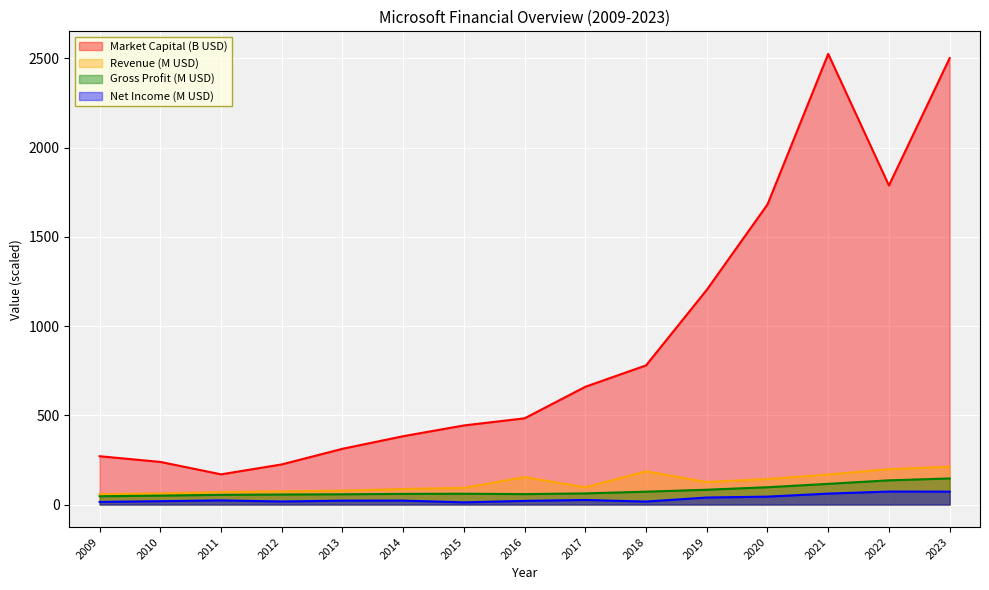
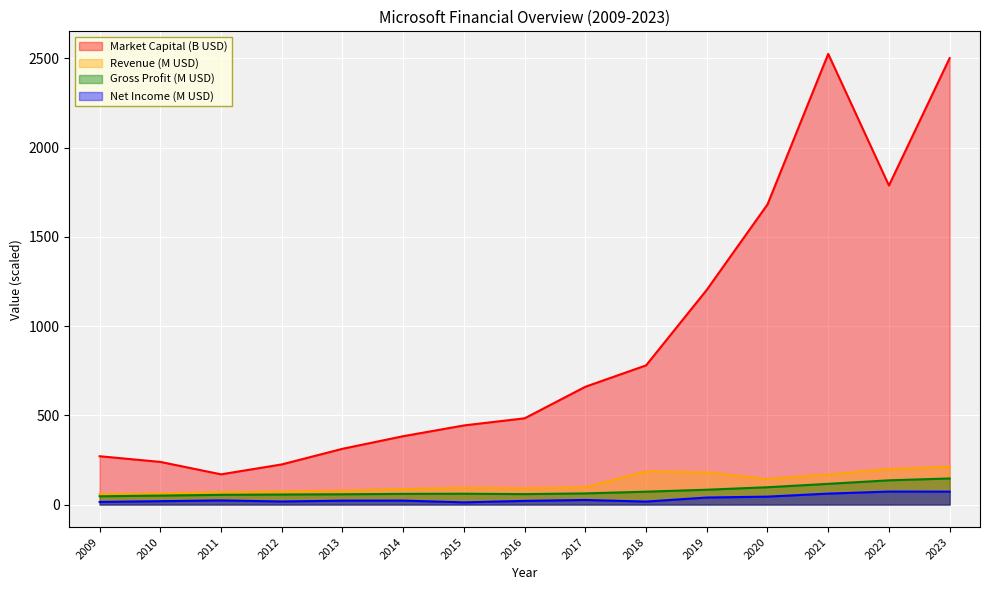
Revenue (M USD), 2016: 150 -> 90
Revenue (M USD), 2019: 130 -> 180
